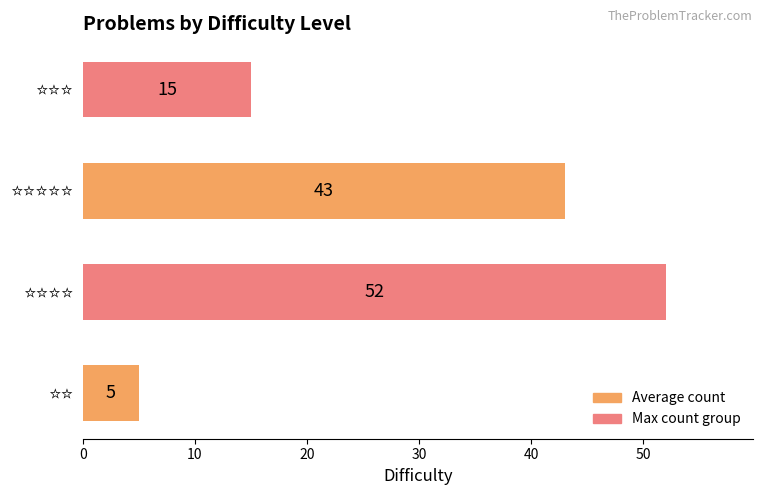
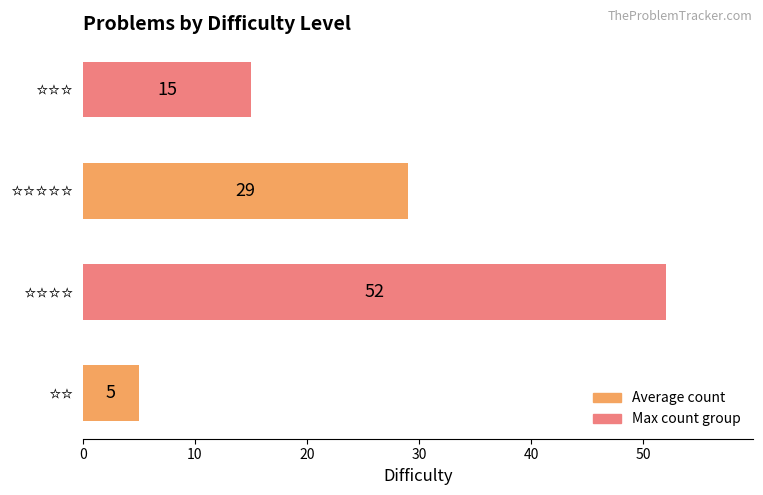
⭐⭐⭐⭐⭐: 43 -> 29
